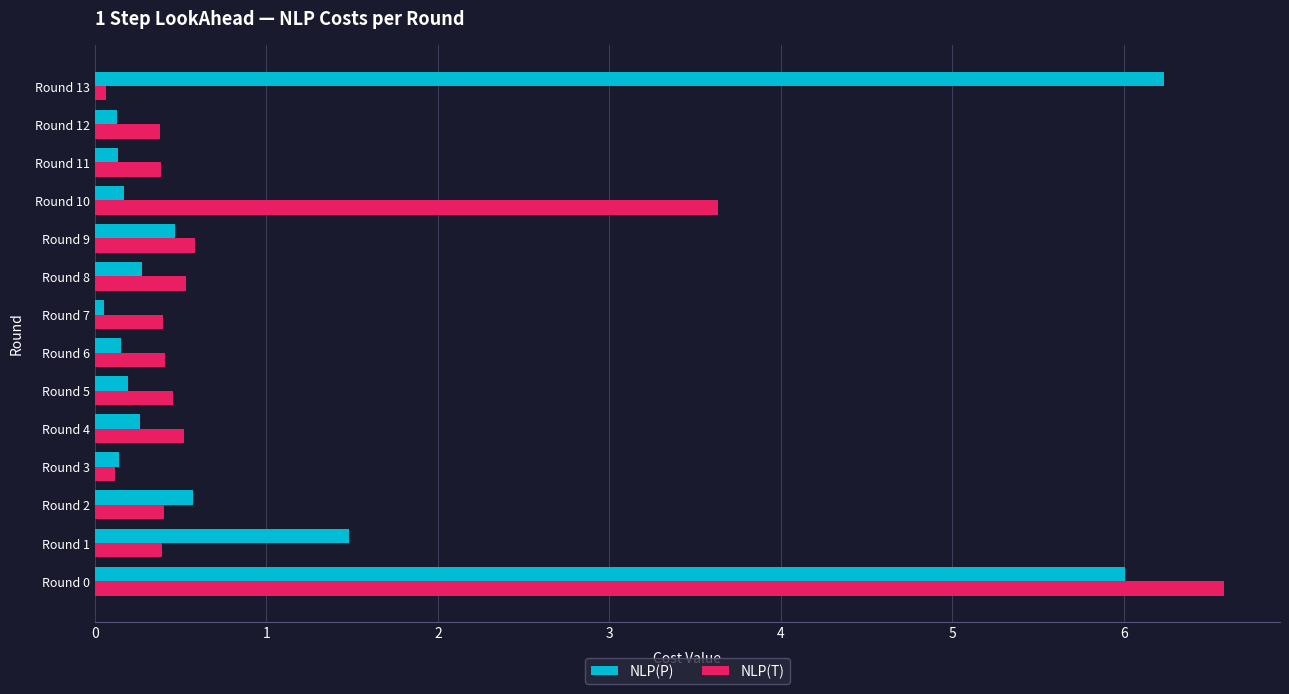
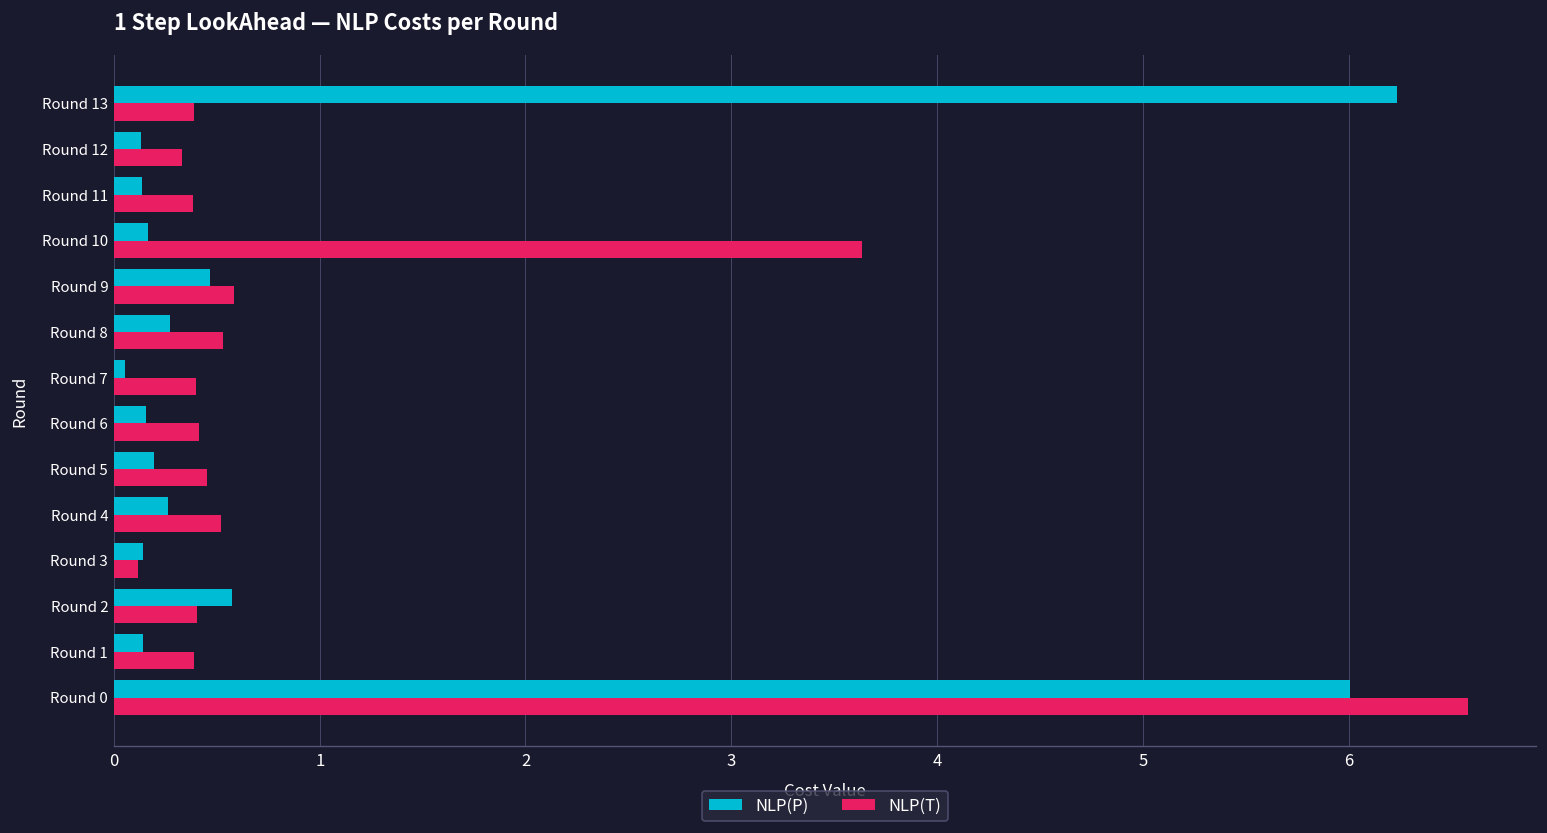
NLP(T), Round 13: 0.06 -> 0.39
NLP(T), Round 12: 0.38 -> 0.33
NLP(P), Round 1: 1.48 -> 0.14
